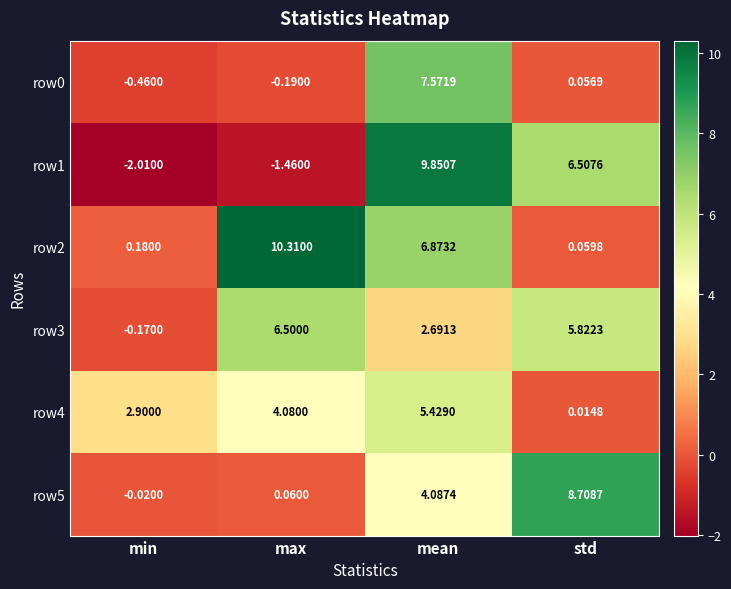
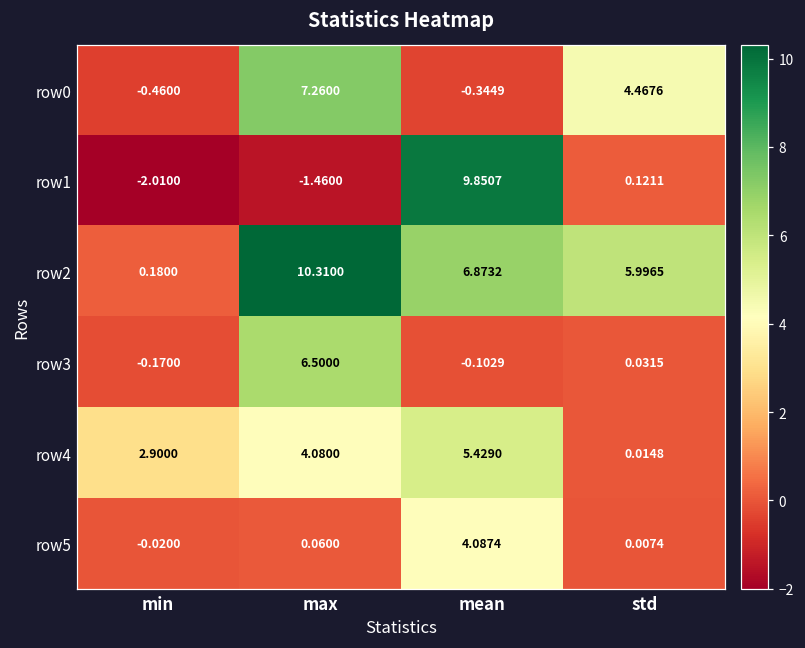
row0, max: -0.1900 -> 7.2600
row0, mean: 7.5719 -> -0.3449
row0, std: 0.0569 -> 4.4676
row1, std: 6.5076 -> 0.1211
row2, std: 0.0598 -> 5.9965
row3, mean: 2.6913 -> -0.1029
row3, std: 5.8223 -> 0.0315
row5, std: 8.7087 -> 0.0074
